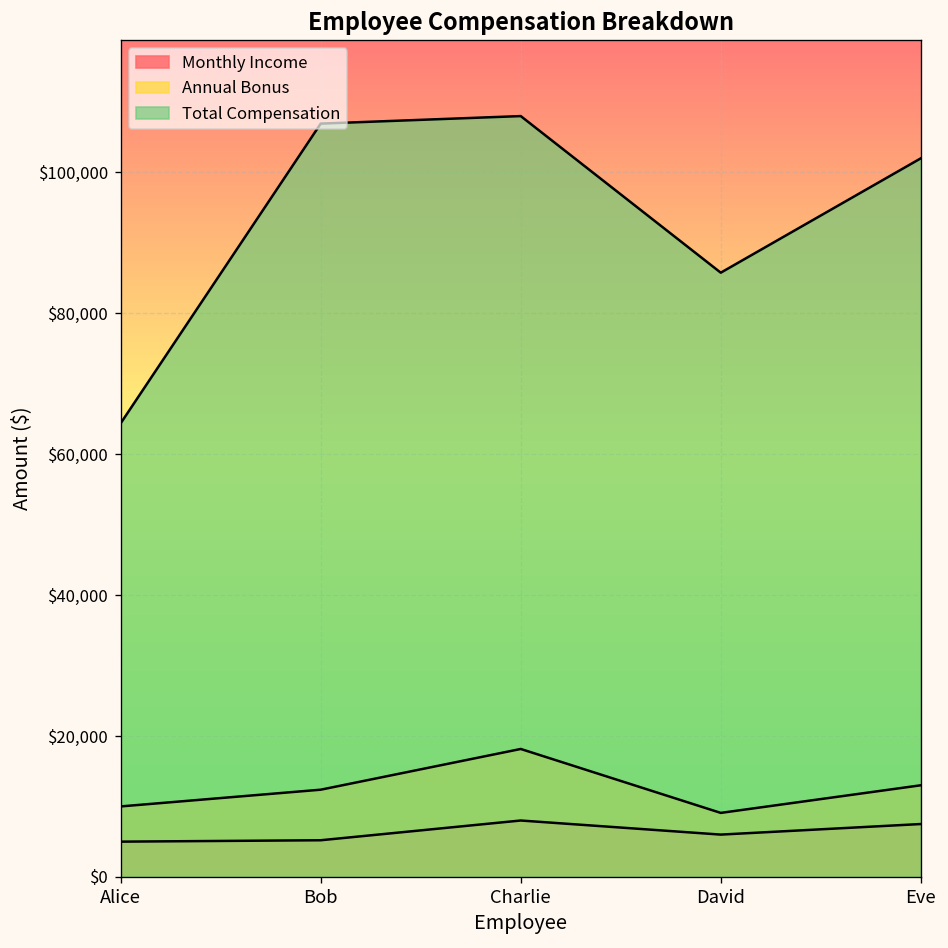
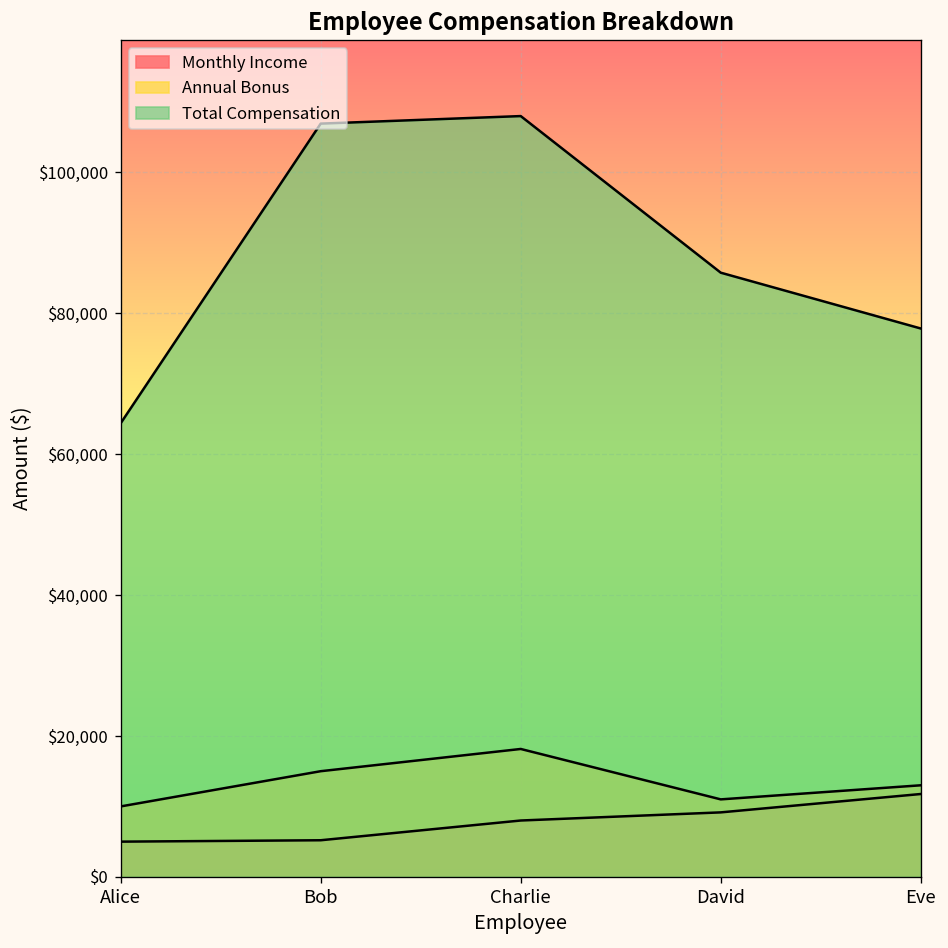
Annual Bonus, Bob: $12,000 -> $15,000
Monthly Income, David: $6,000 -> $9,000
Annual Bonus, David: $9,000 -> $11,000
Monthly Income, Eve: $8,000 -> $12,000
Total Compensation, Eve: $102,000 -> $78,000
